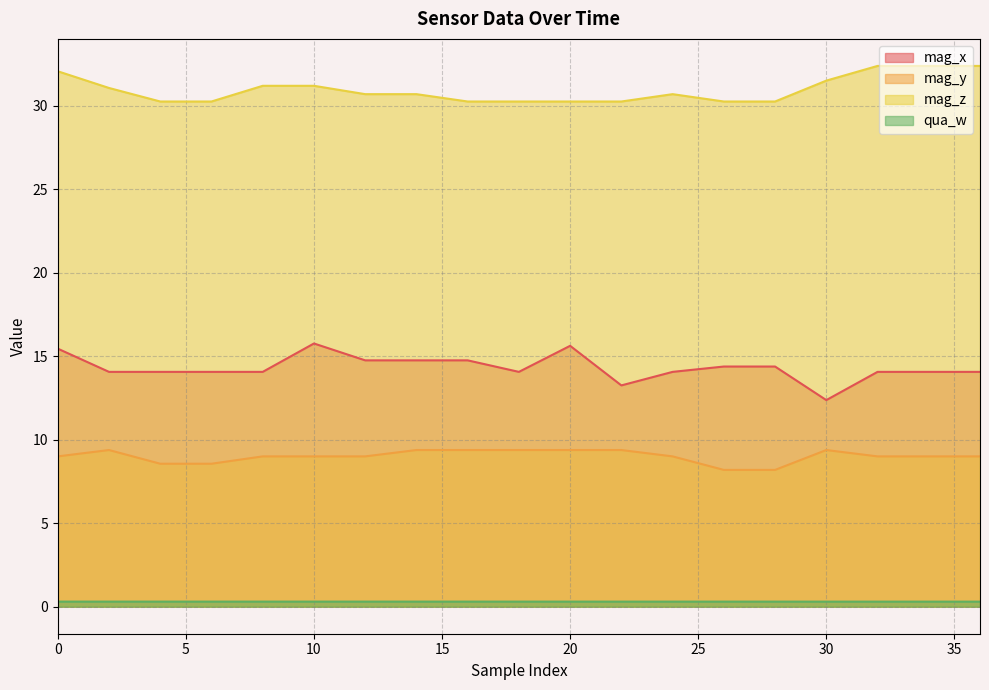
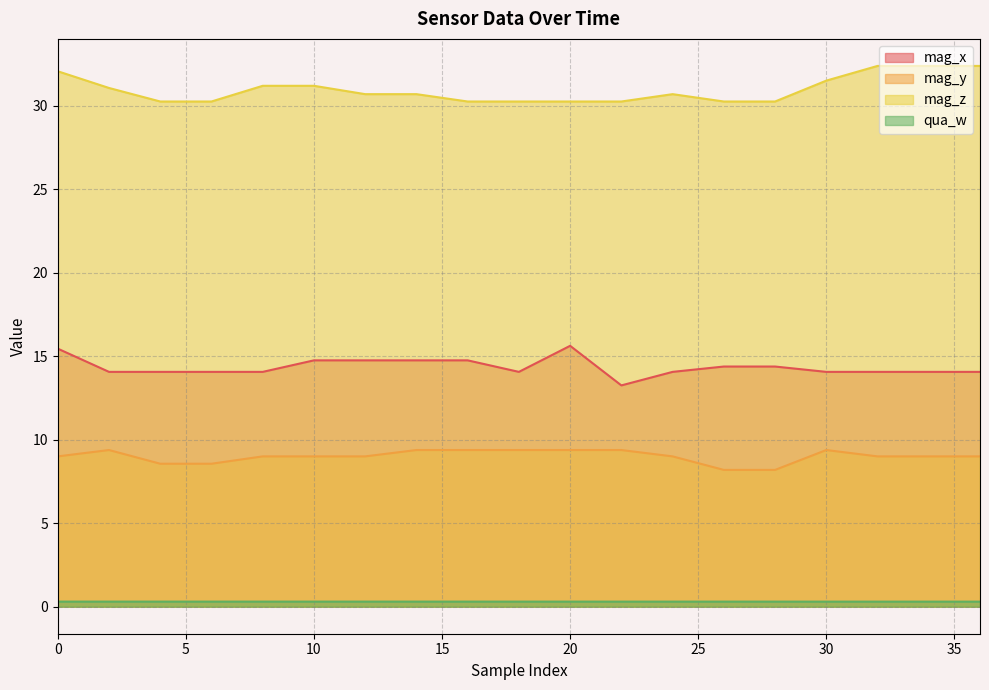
mag_x, 10: 15.8 -> 14.8
mag_x, 30: 12.4 -> 14.1
